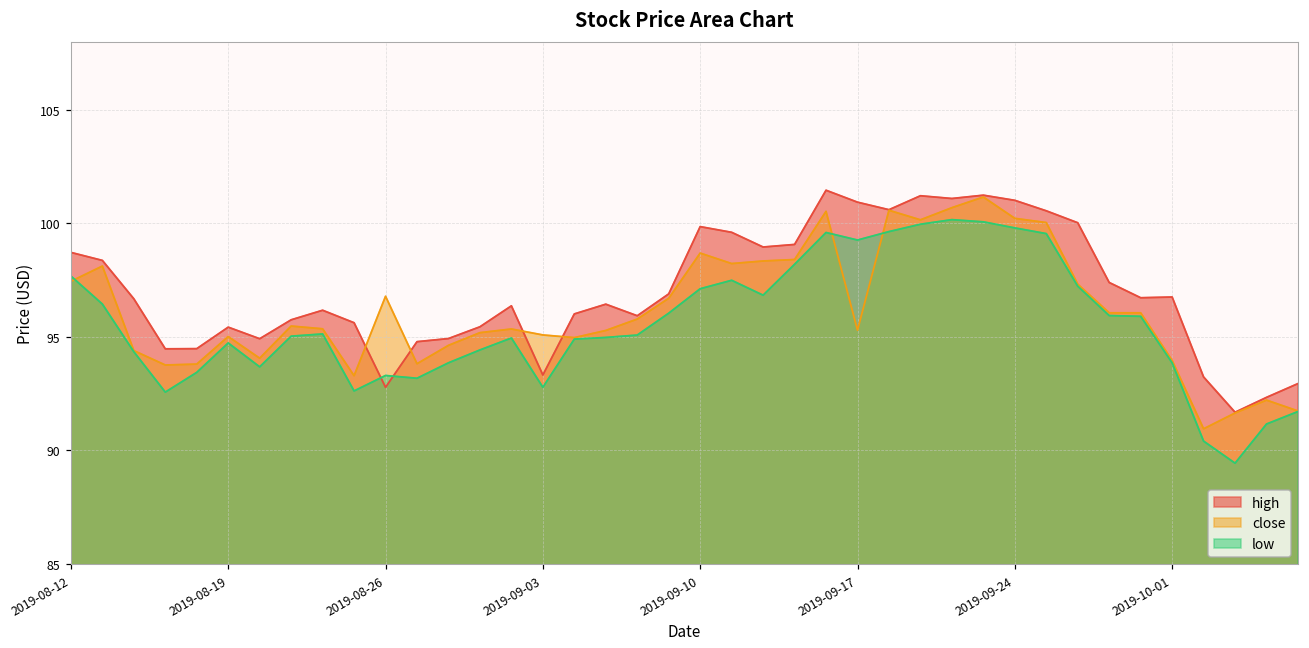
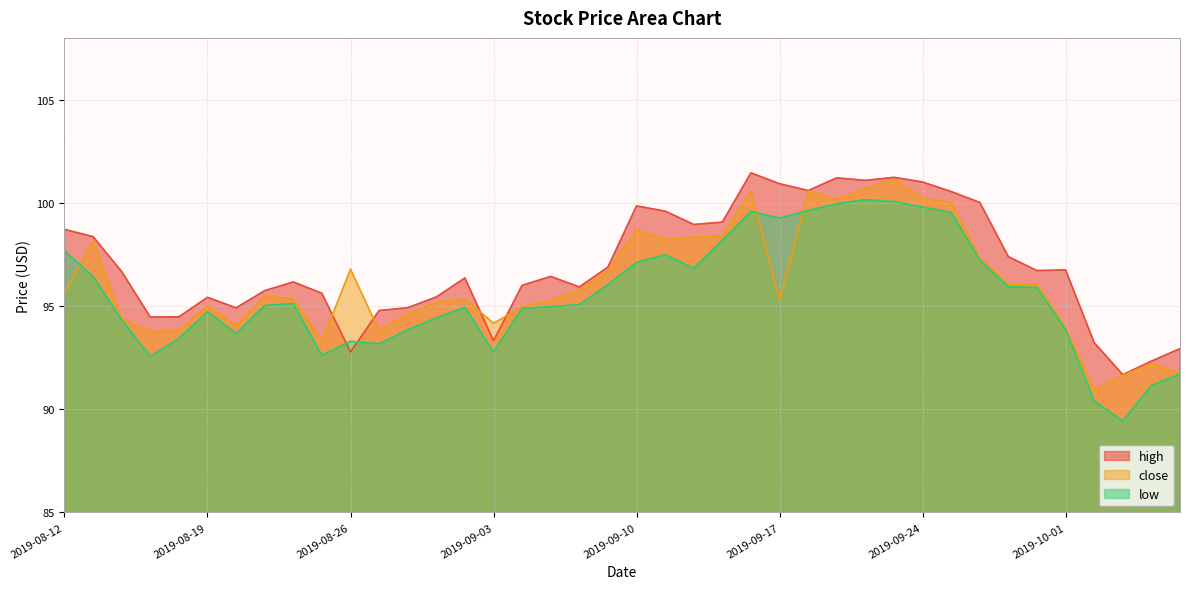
close, 2019-08-12: 97.4 -> 95.7
close, 2019-09-03: 95.1 -> 94.2
